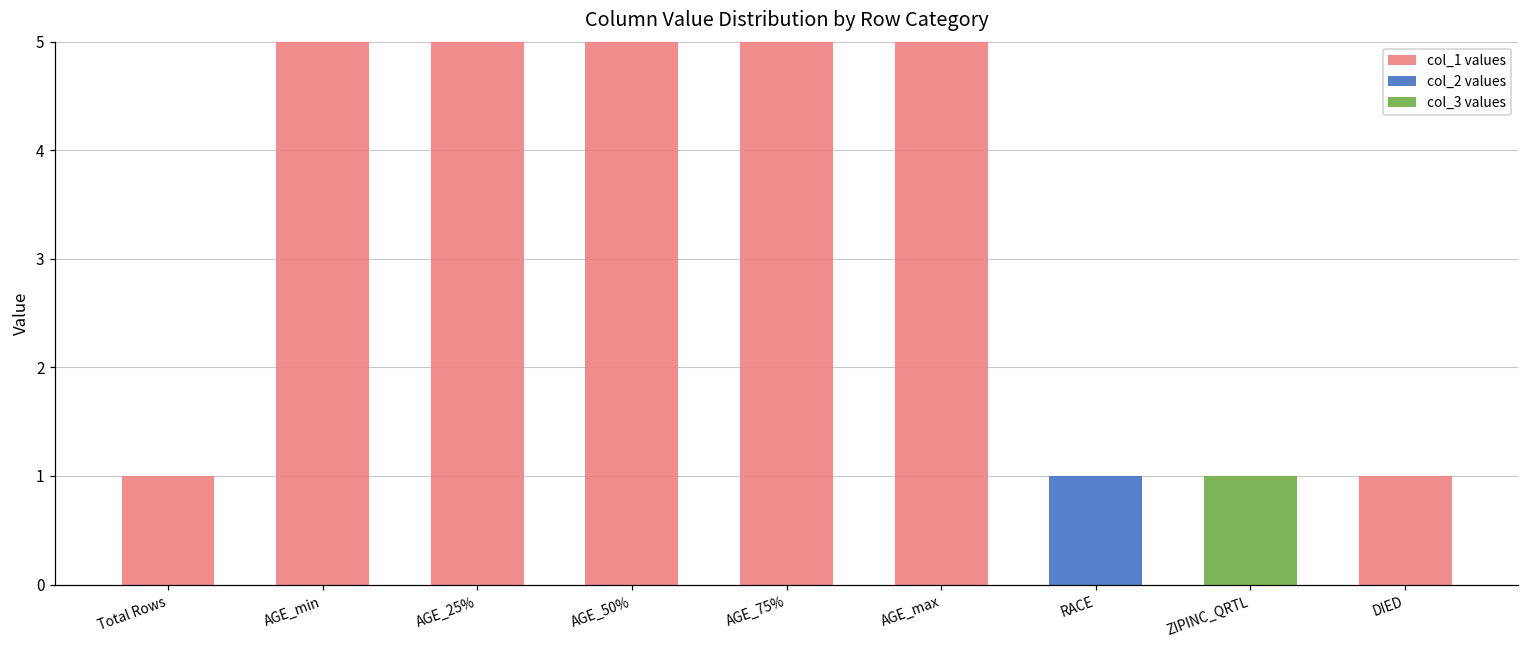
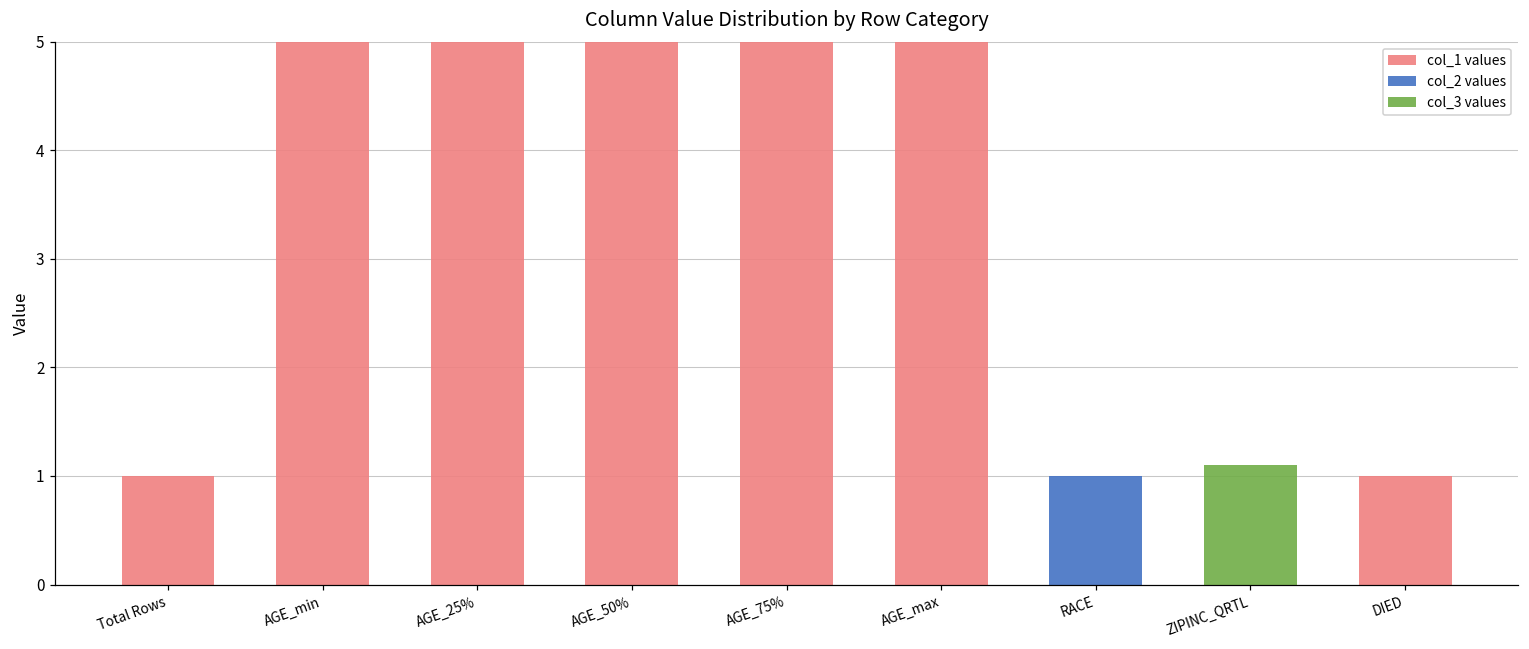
col_3 values, ZIPINC_QRTL: 1.0 -> 1.1
